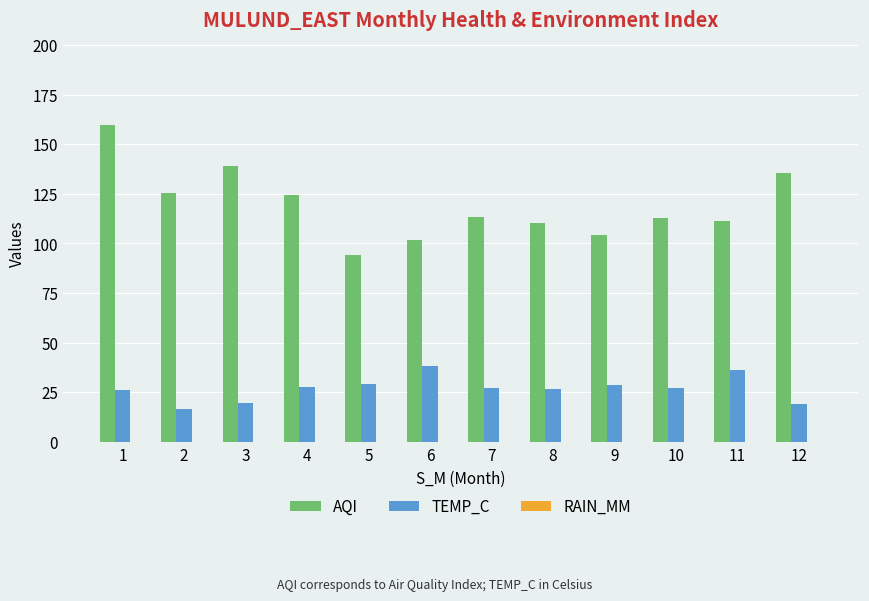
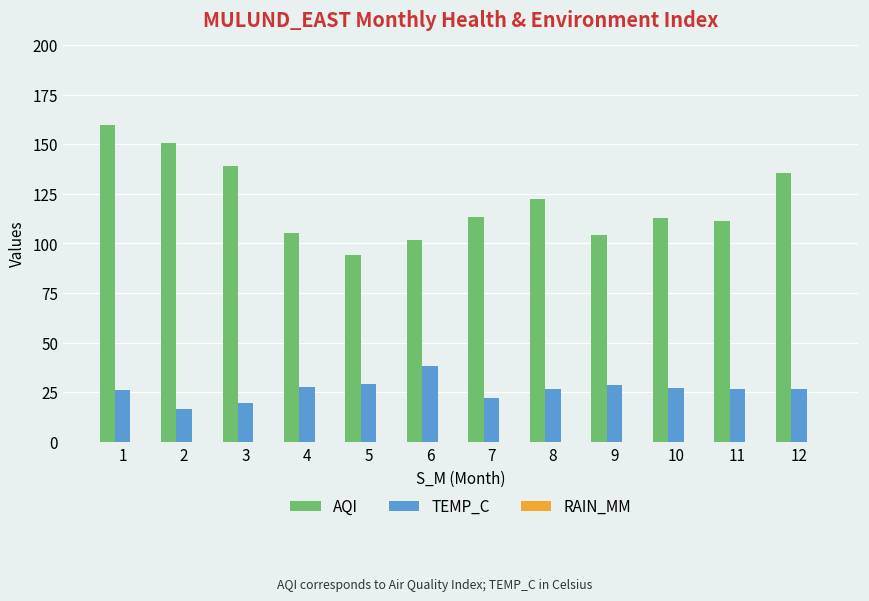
AQI, 2: 126 -> 151
AQI, 4: 124 -> 105
TEMP_C, 7: 27 -> 22
AQI, 8: 110 -> 122
TEMP_C, 11: 36 -> 27
TEMP_C, 12: 19 -> 27
